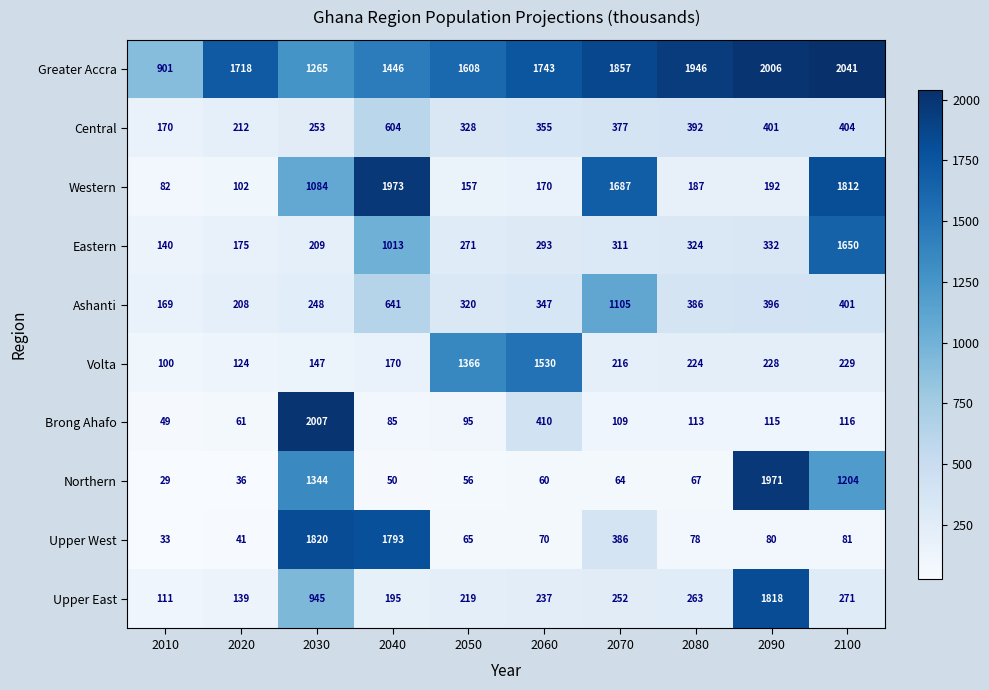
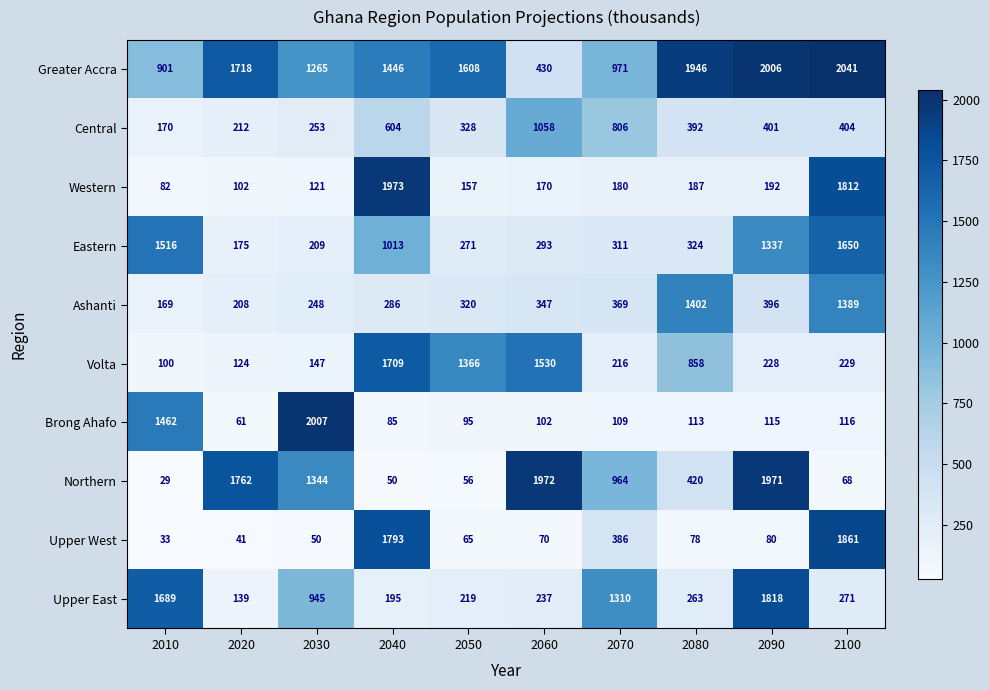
Greater Accra, 2060: 1743 -> 430
Greater Accra, 2070: 1857 -> 971
Central, 2060: 355 -> 1058
Central, 2070: 377 -> 806
Western, 2030: 1084 -> 121
Western, 2070: 1687 -> 180
Eastern, 2010: 140 -> 1516
Eastern, 2090: 332 -> 1337
Ashanti, 2040: 641 -> 286
Ashanti, 2070: 1105 -> 369
Ashanti, 2080: 386 -> 1402
Ashanti, 2100: 401 -> 1389
Volta, 2040: 170 -> 1709
Volta, 2080: 224 -> 858
Brong Ahafo, 2010: 49 -> 1462
Brong Ahafo, 2060: 410 -> 102
Northern, 2020: 36 -> 1762
Northern, 2060: 60 -> 1972
Northern, 2070: 64 -> 964
Northern, 2080: 67 -> 420
Northern, 2100: 1204 -> 68
Upper West, 2030: 1820 -> 50
Upper West, 2100: 81 -> 1861
Upper East, 2010: 111 -> 1689
Upper East, 2070: 252 -> 1310
